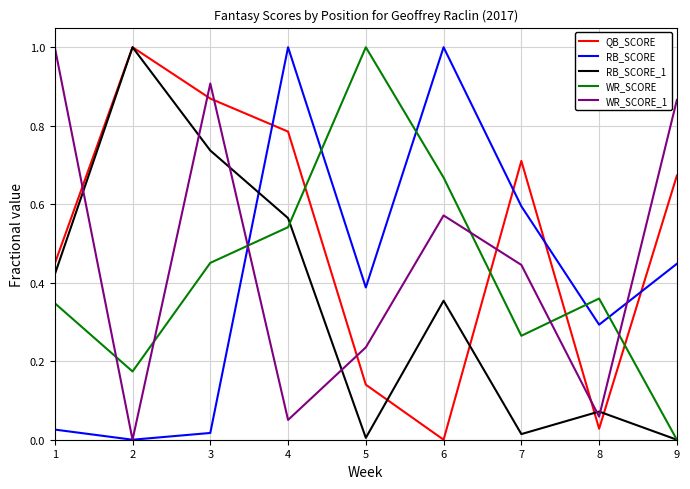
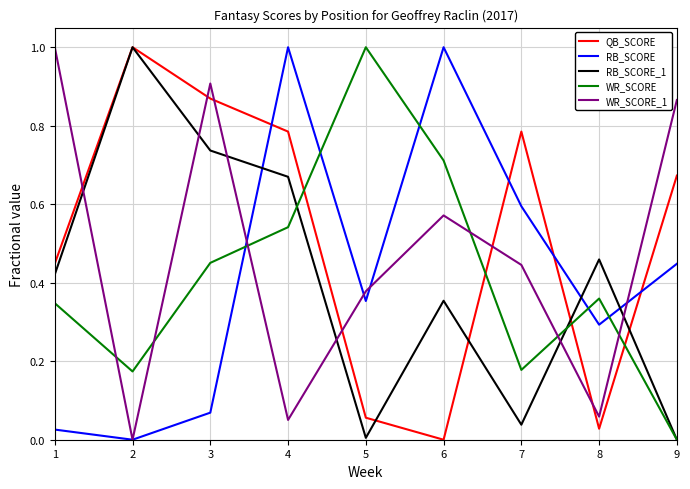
RB_SCORE, 3: 0.02 -> 0.07
RB_SCORE_1, 4: 0.56 -> 0.67
QB_SCORE, 5: 0.14 -> 0.06
RB_SCORE, 5: 0.39 -> 0.35
WR_SCORE_1, 5: 0.24 -> 0.38
WR_SCORE, 6: 0.67 -> 0.71
QB_SCORE, 7: 0.71 -> 0.79
RB_SCORE_1, 7: 0.01 -> 0.04
WR_SCORE, 7: 0.26 -> 0.18
RB_SCORE_1, 8: 0.07 -> 0.46
